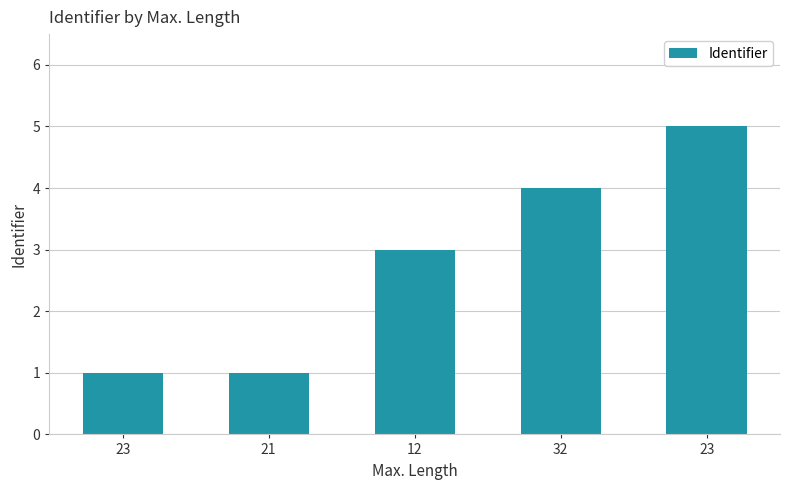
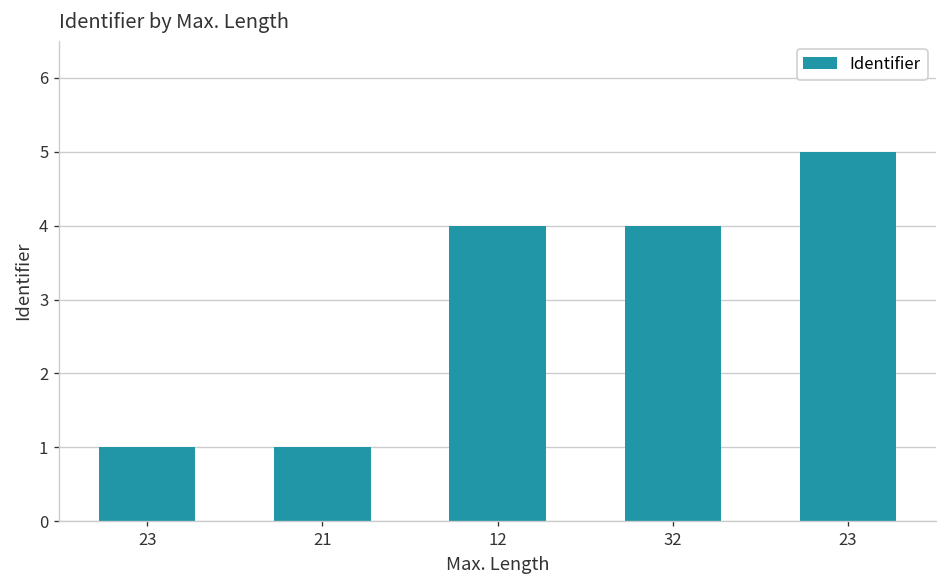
12: 3 -> 4
